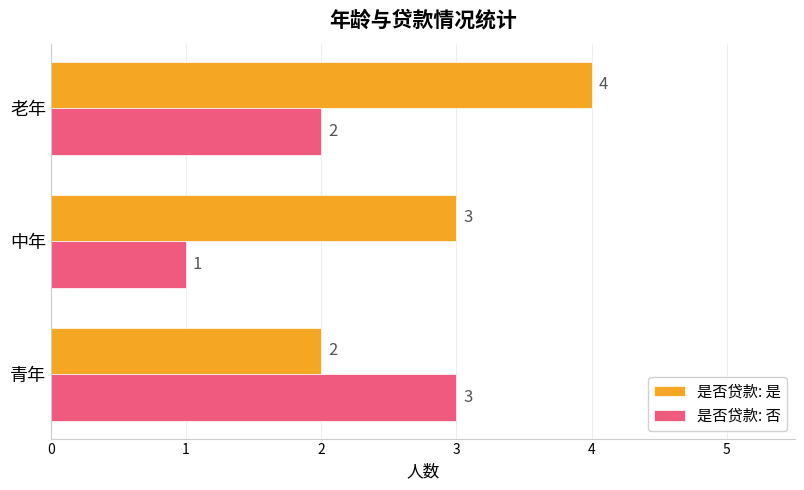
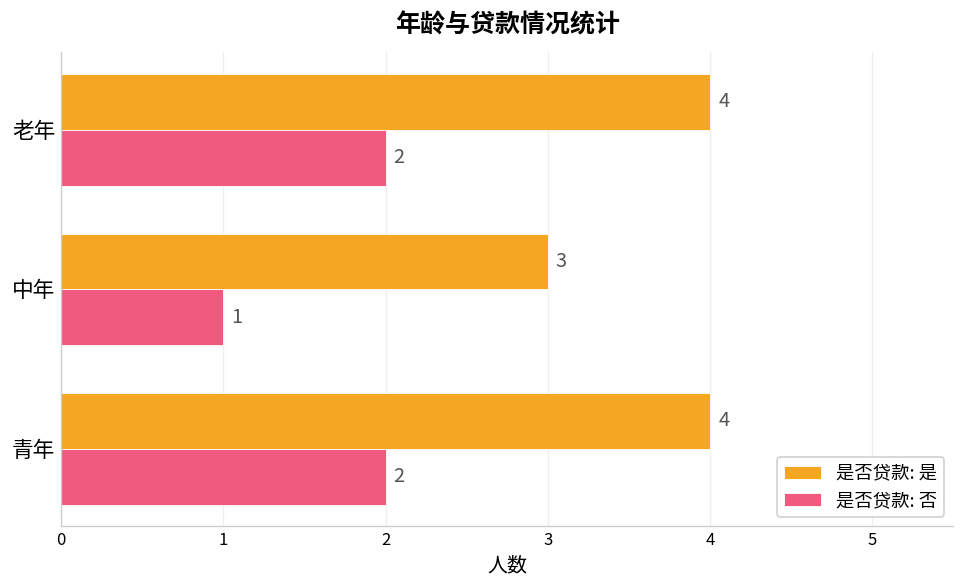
是否贷款: 是, 青年: 2 -> 4
是否贷款: 否, 青年: 3 -> 2
